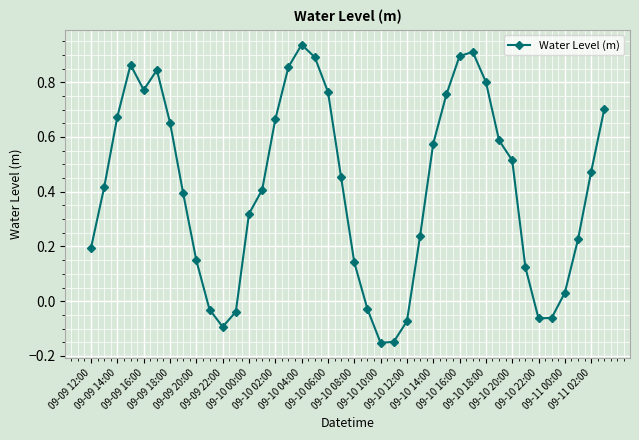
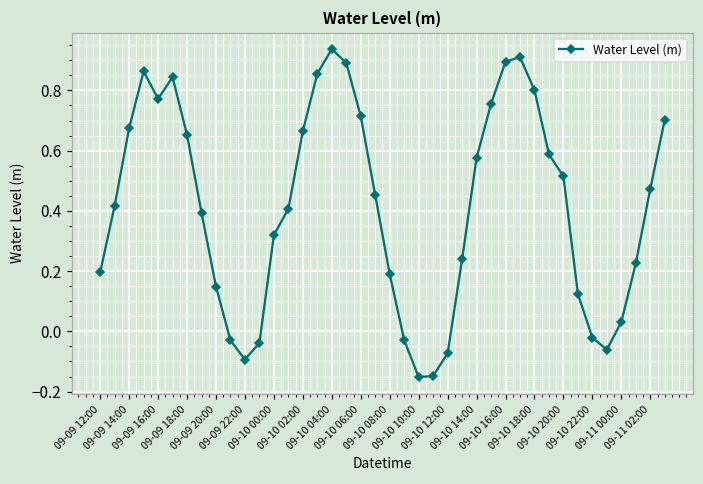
09-10 06:00: 0.76 -> 0.71
09-10 08:00: 0.14 -> 0.19
09-10 22:00: -0.06 -> -0.02
